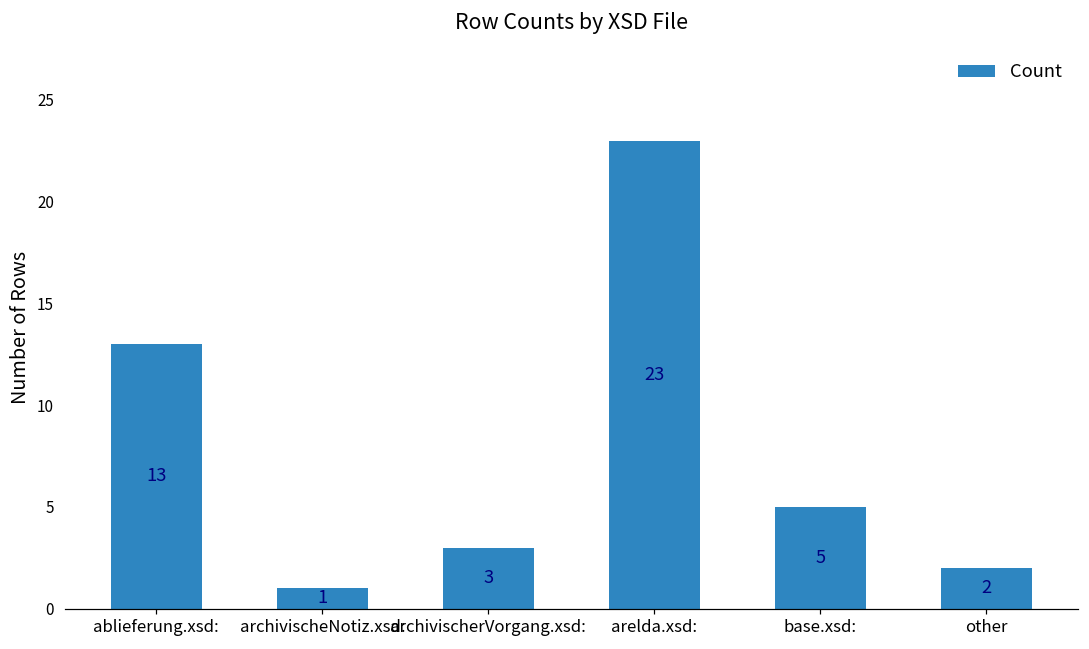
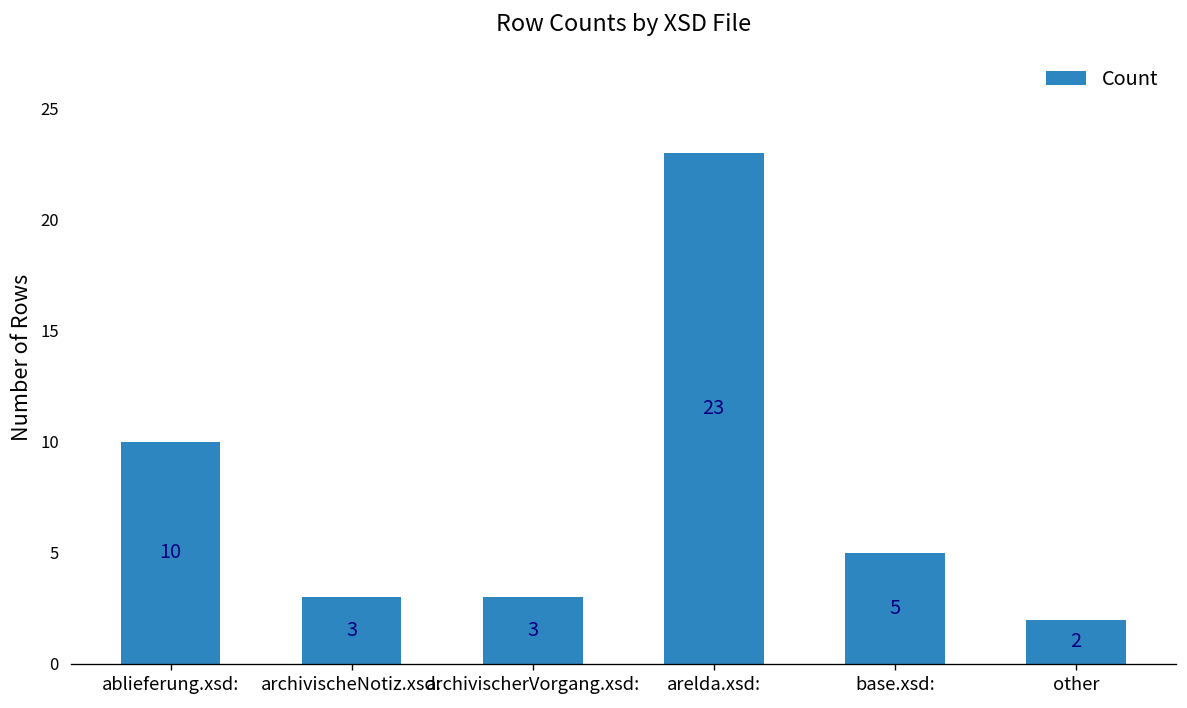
ablieferung.xsd:: 13 -> 10
archivischeNotiz.xsd:: 1 -> 3
